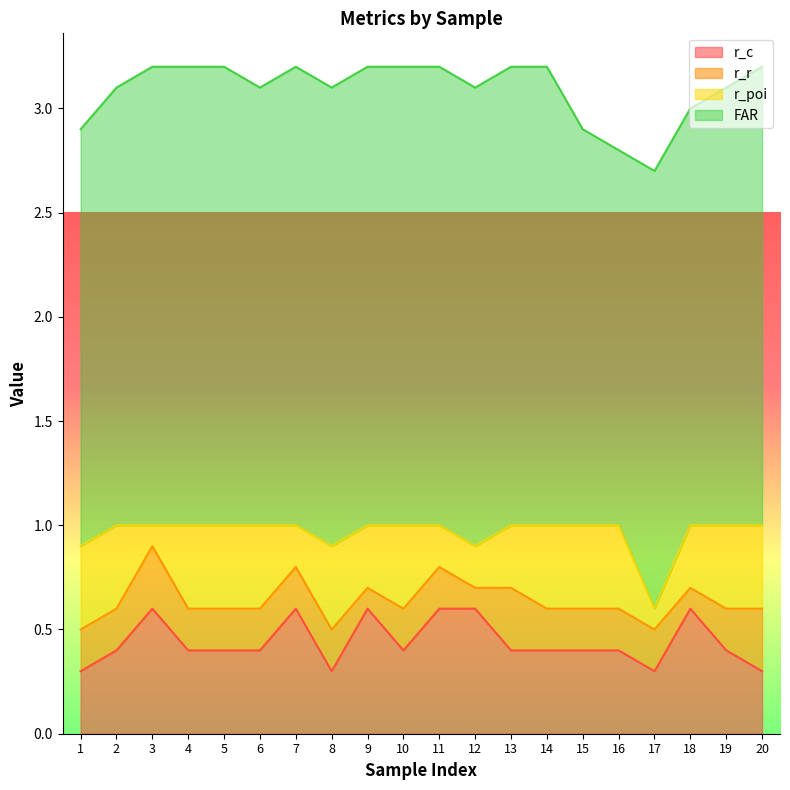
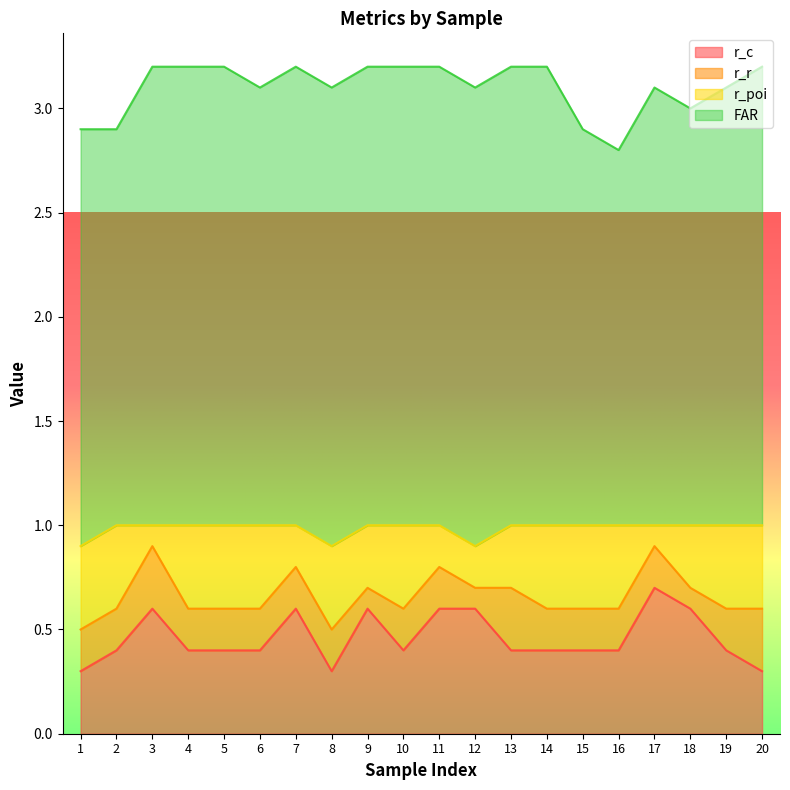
FAR, 2: 3.10 -> 2.90
r_c, 17: 0.3 -> 0.7
